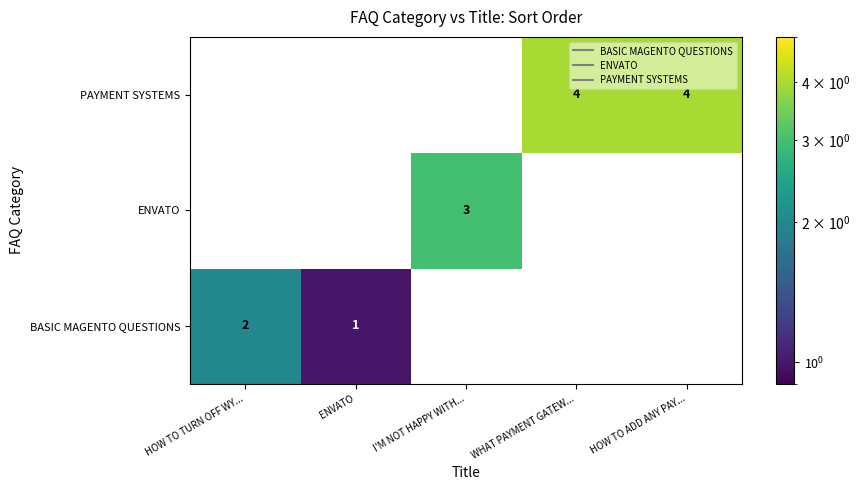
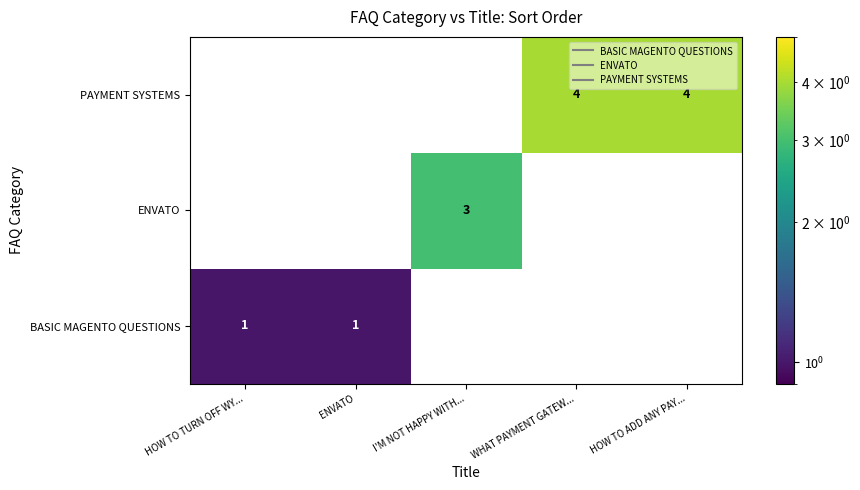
BASIC MAGENTO QUESTIONS, HOW TO TURN OFF WY...: 2 -> 1
